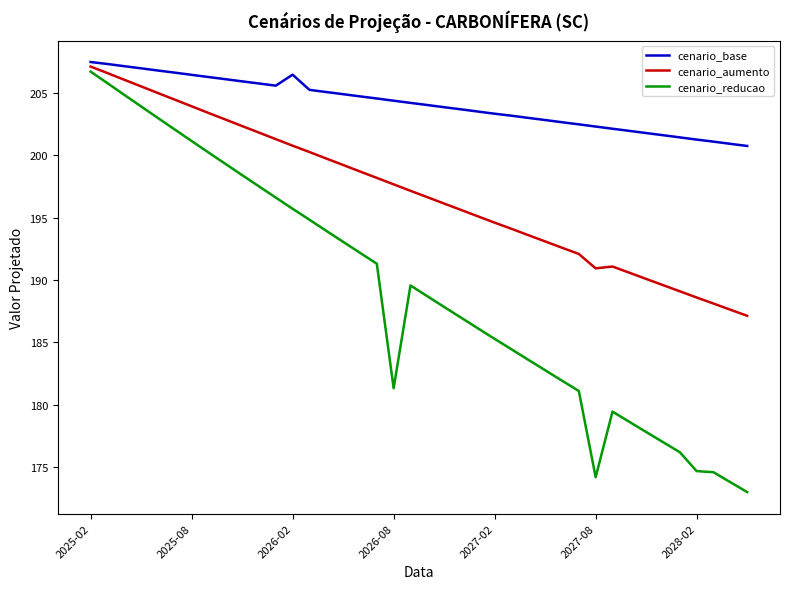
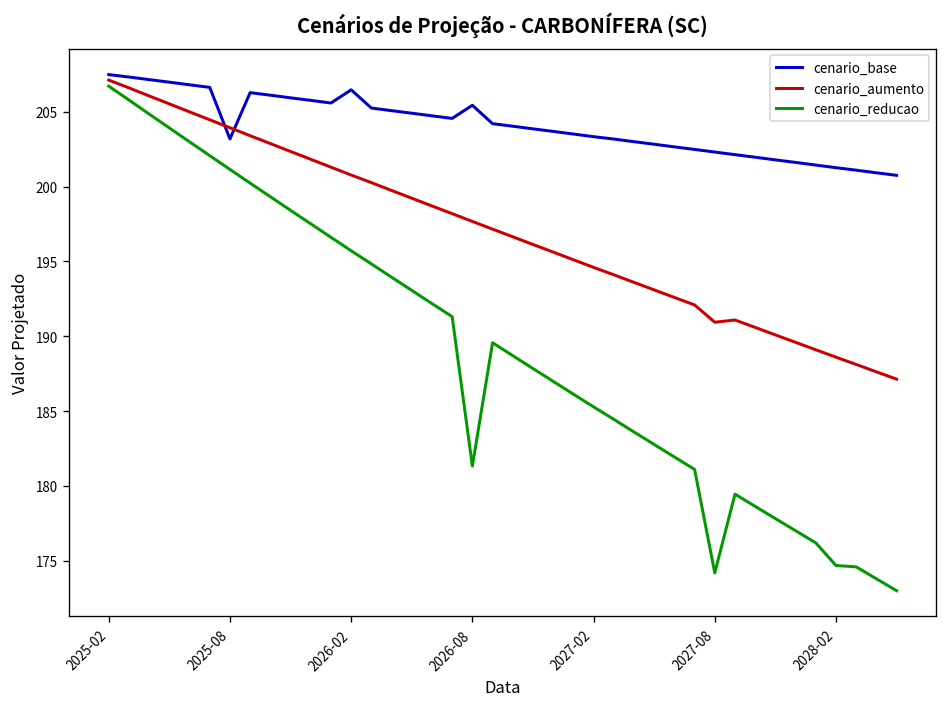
cenario_base, 2025-08: 206.5 -> 203.2
cenario_base, 2026-08: 204.4 -> 205.4
